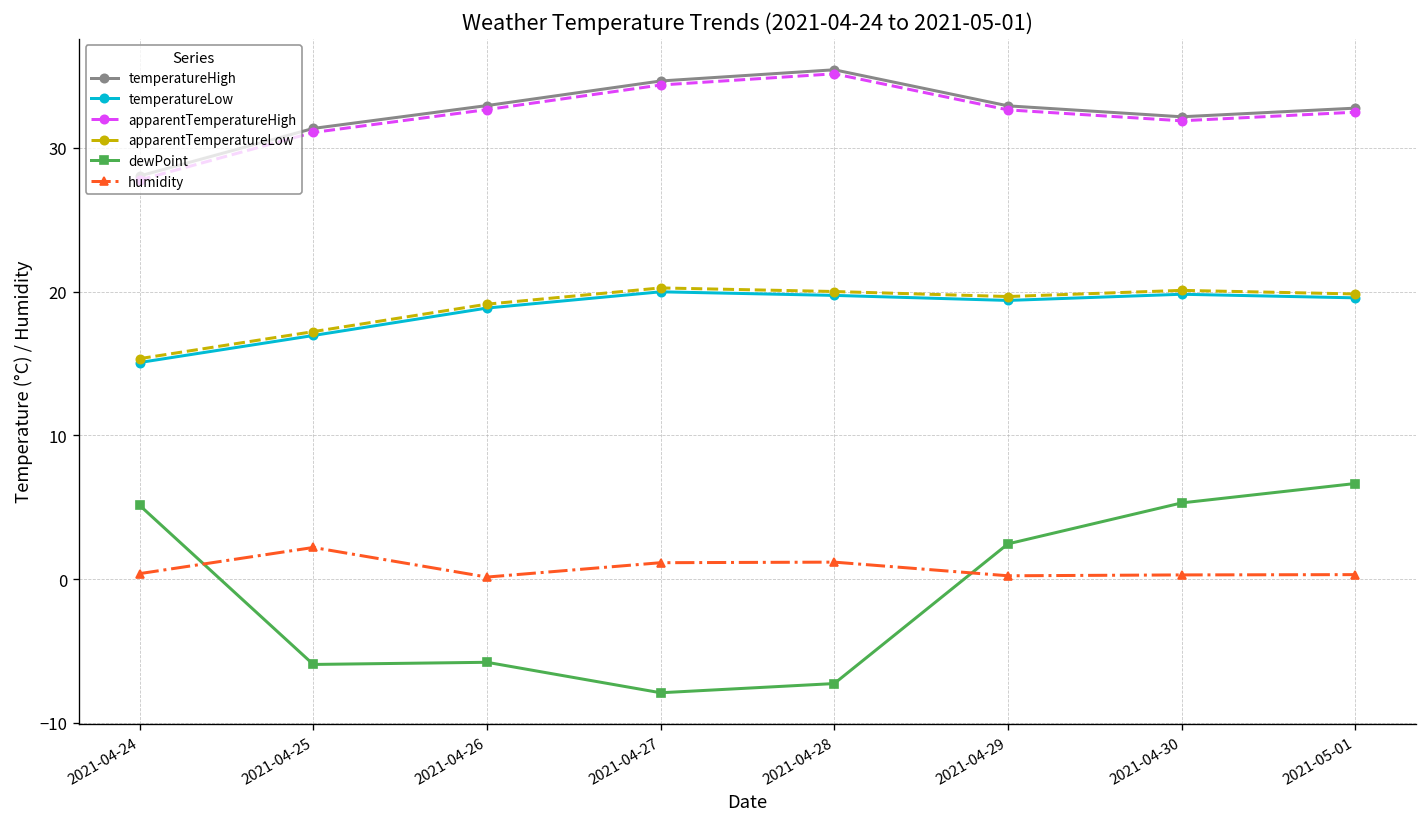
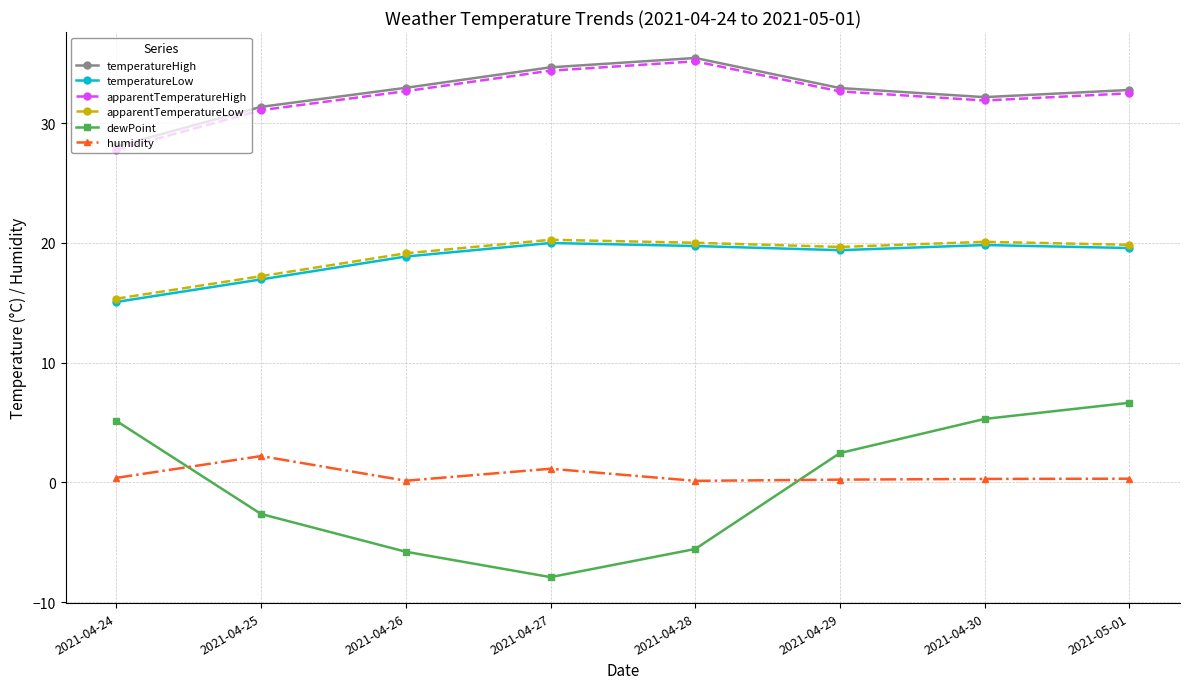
dewPoint, 2021-04-25: -5.9 -> -2.6
dewPoint, 2021-04-28: -7.3 -> -5.6
humidity, 2021-04-28: 1.2 -> 0.1
